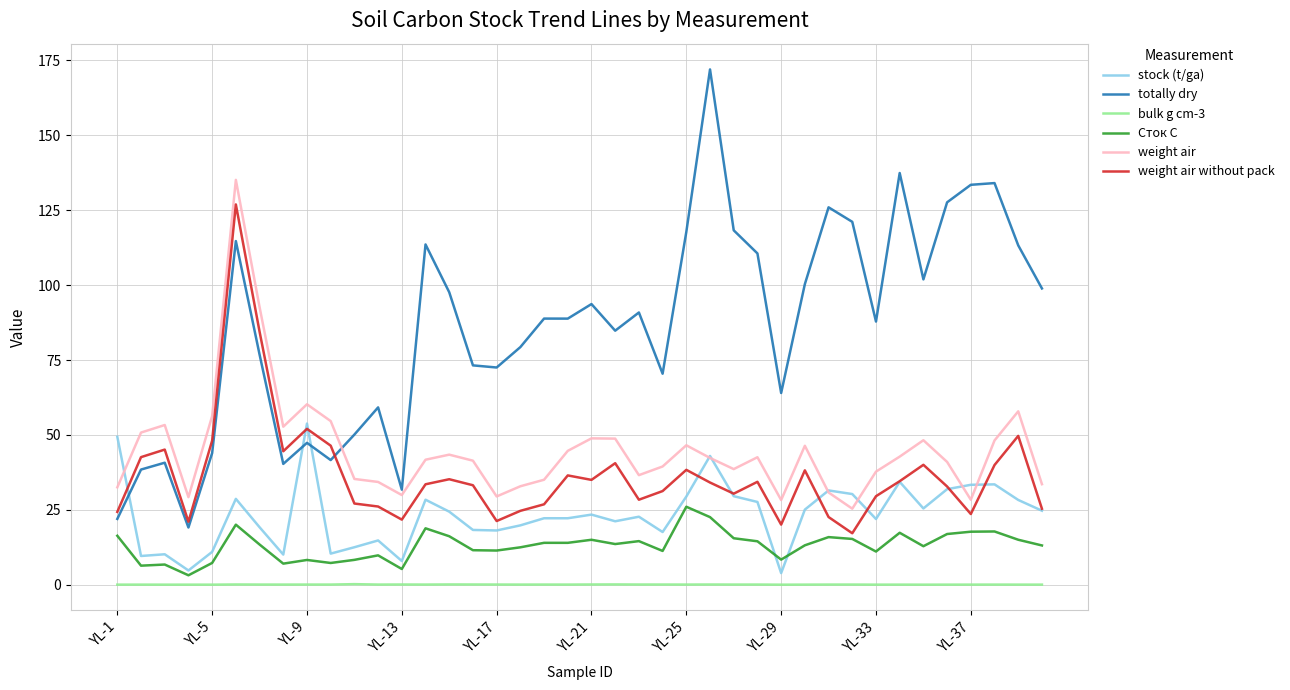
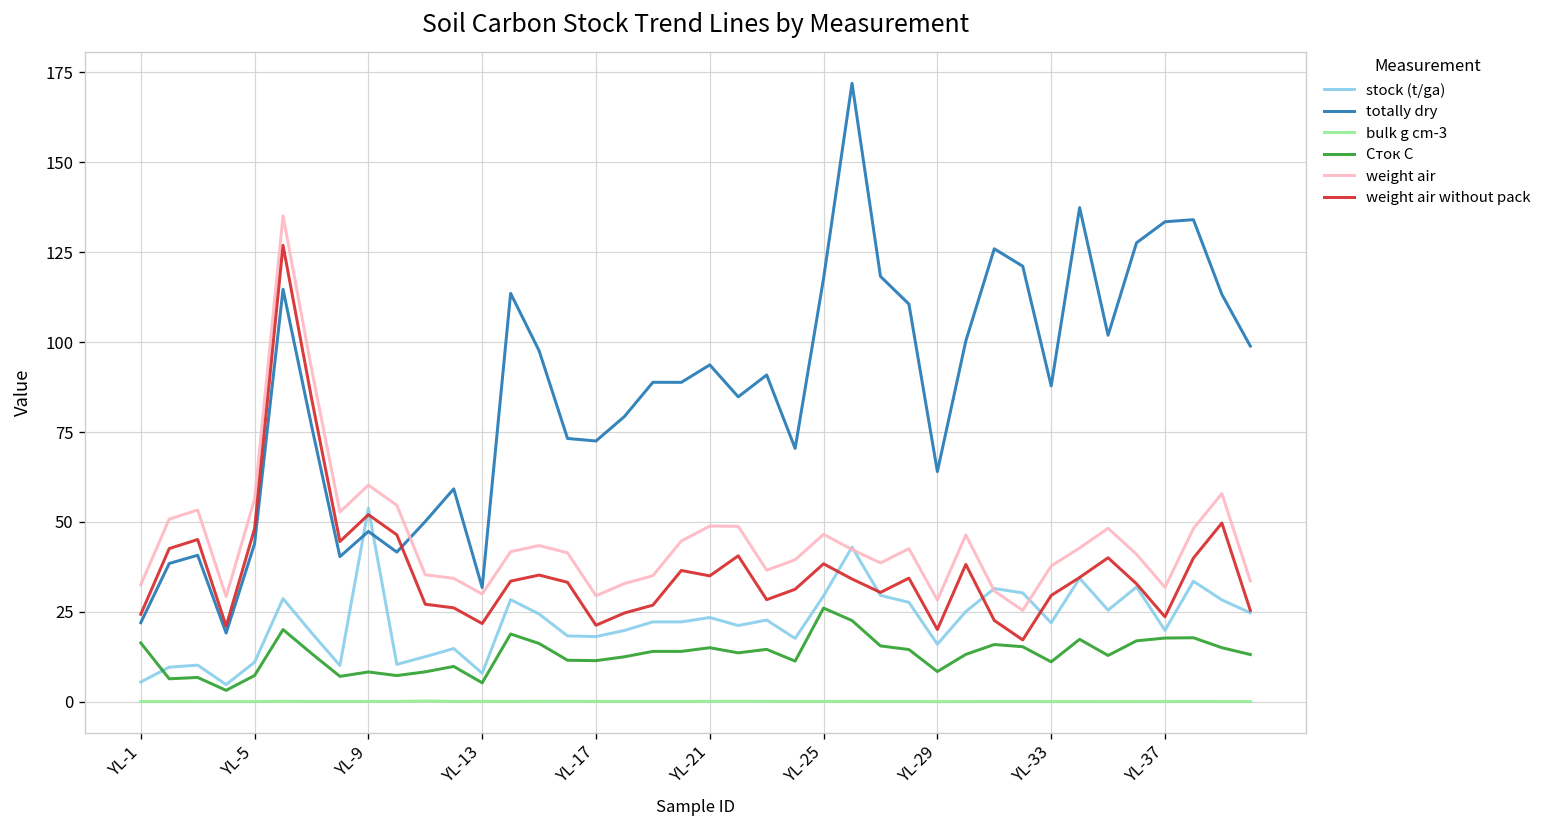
stock (t/ga), YL-1: 49 -> 5
stock (t/ga), YL-29: 4 -> 16
stock (t/ga), YL-37: 33 -> 20
weight air, YL-37: 28 -> 32
